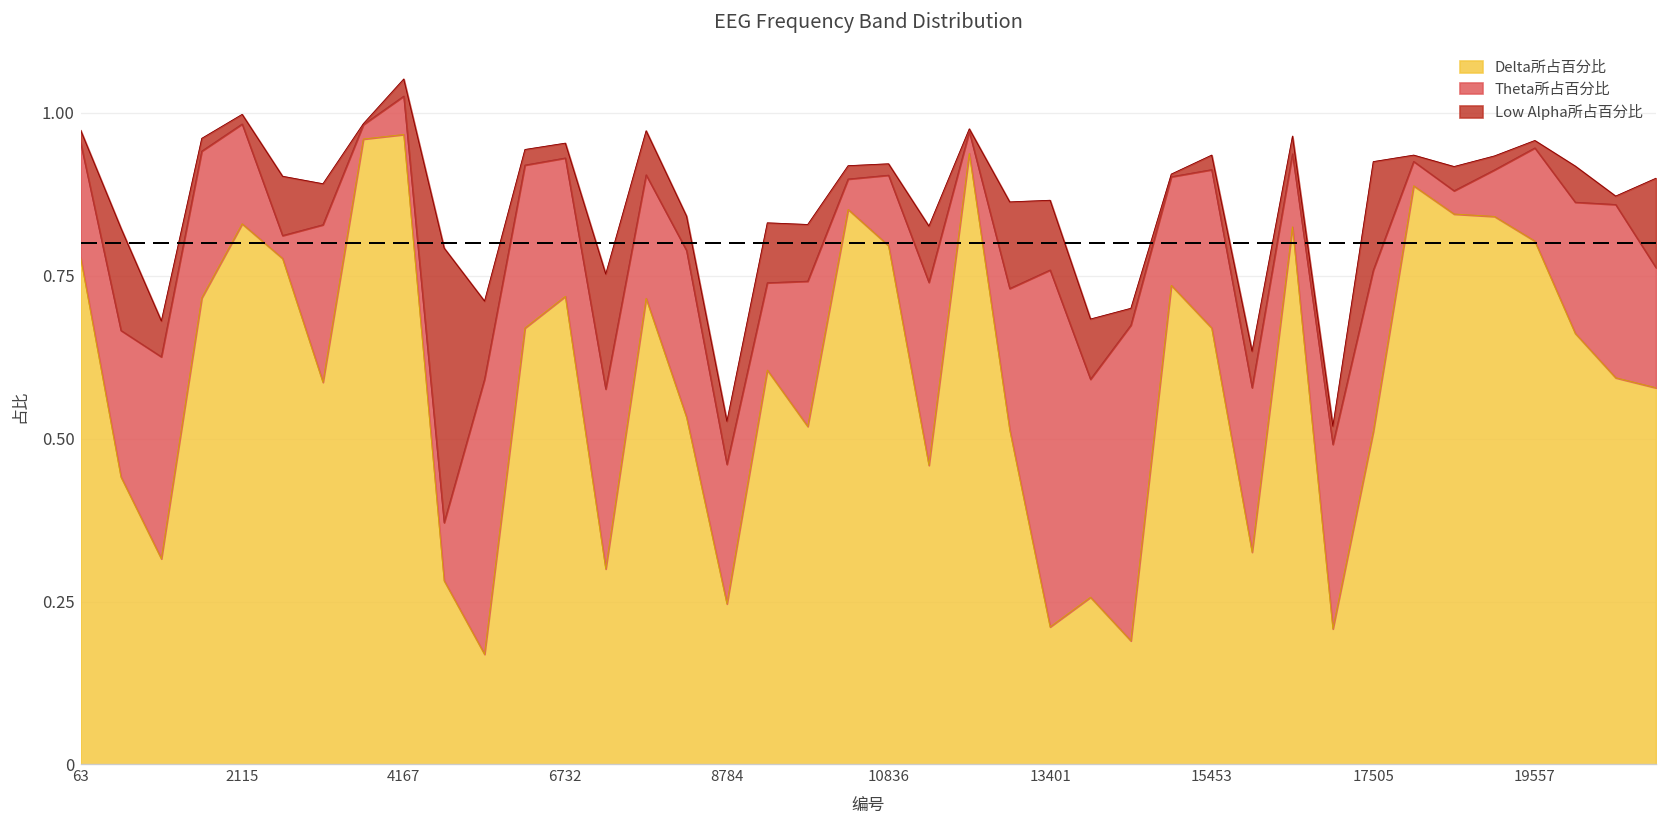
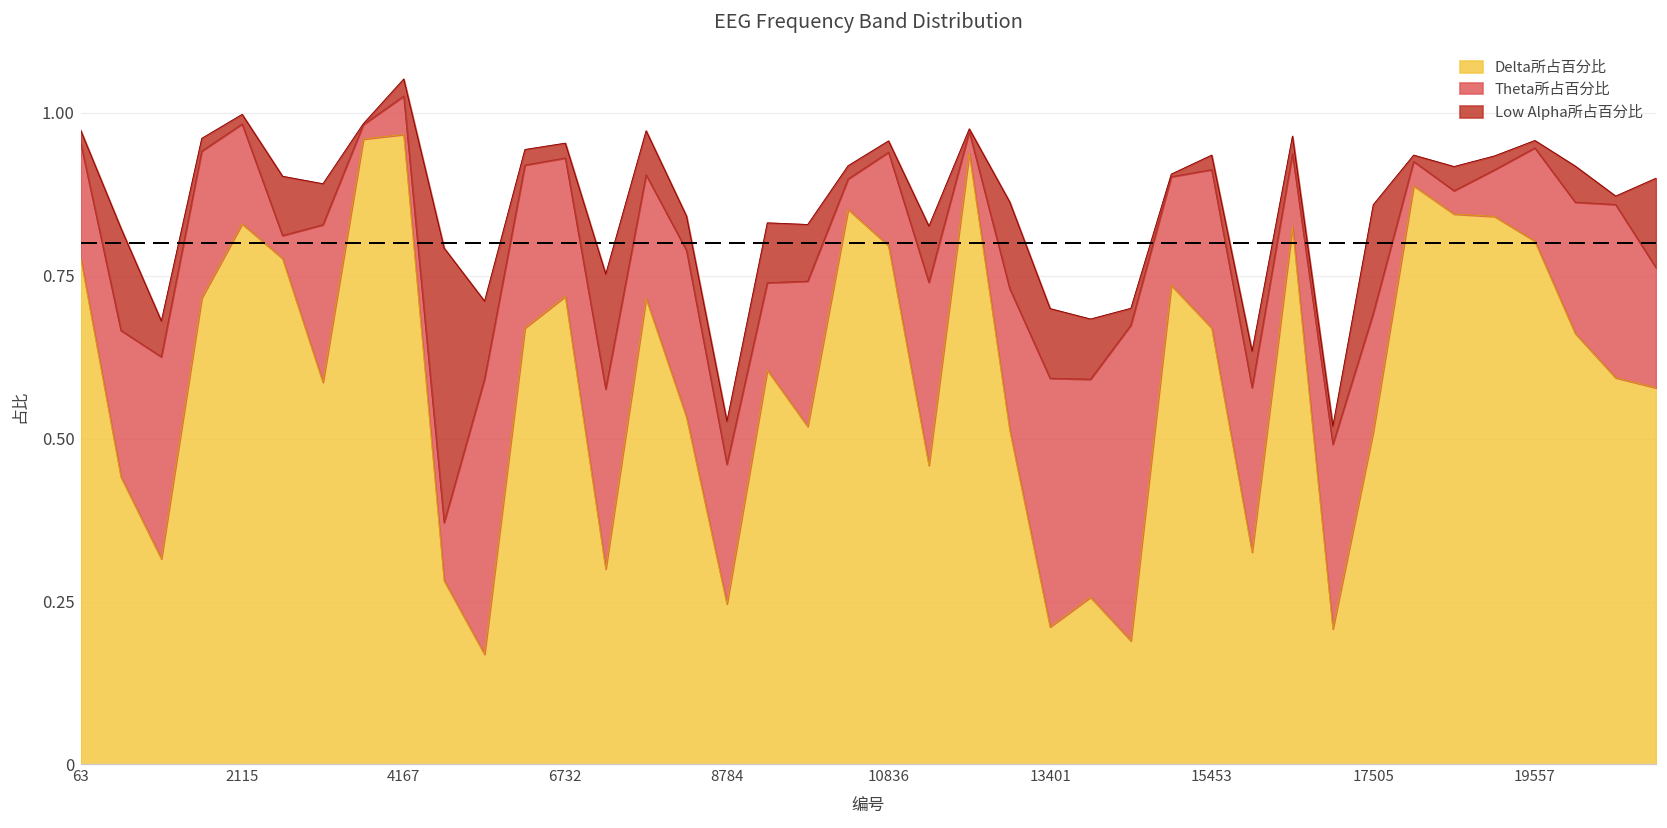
Theta所占百分比, 10836: 0.11 -> 0.14
Theta所占百分比, 13401: 0.55 -> 0.38
Theta所占百分比, 17505: 0.25 -> 0.18
